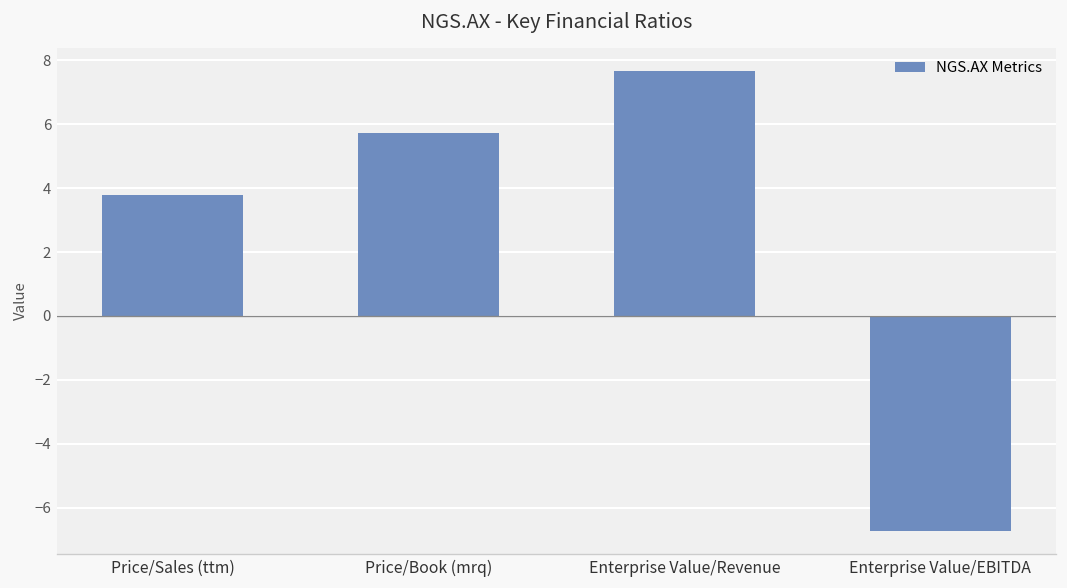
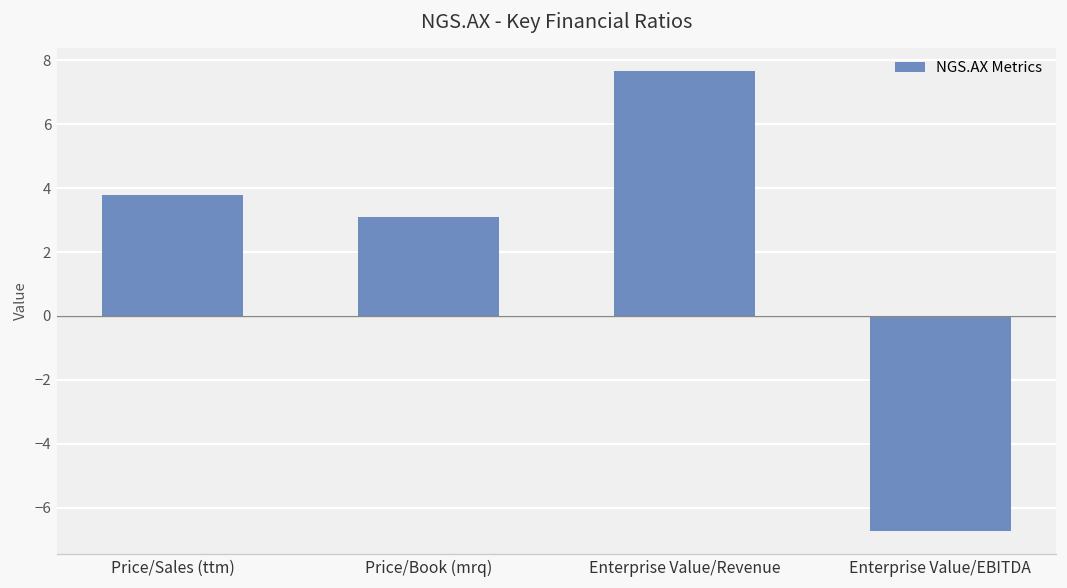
Price/Book (mrq): 5.7 -> 3.1
